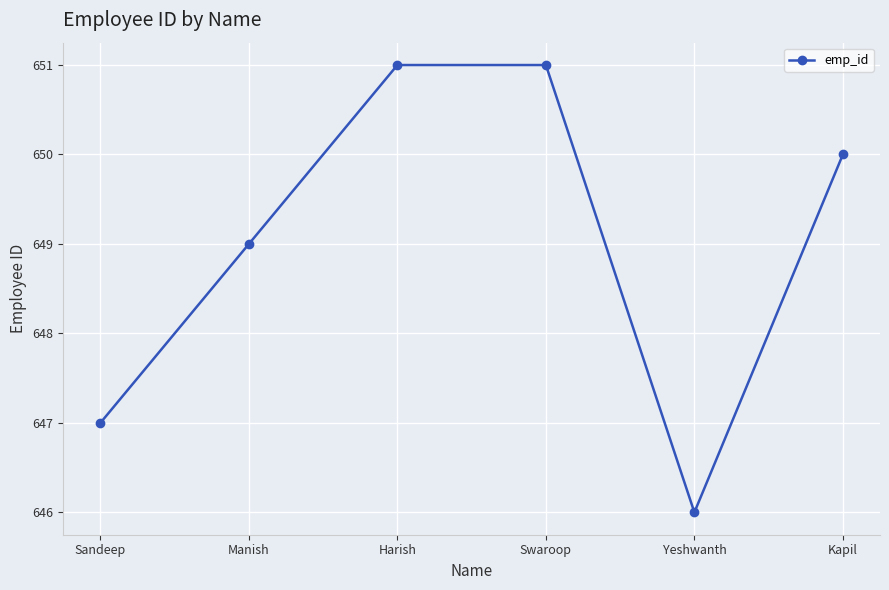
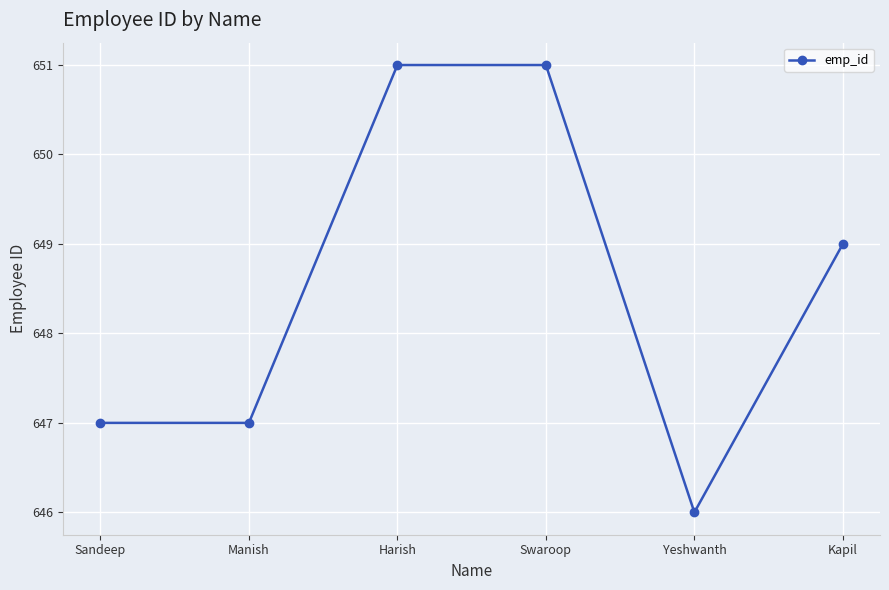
Manish: 649 -> 647
Kapil: 650 -> 649
